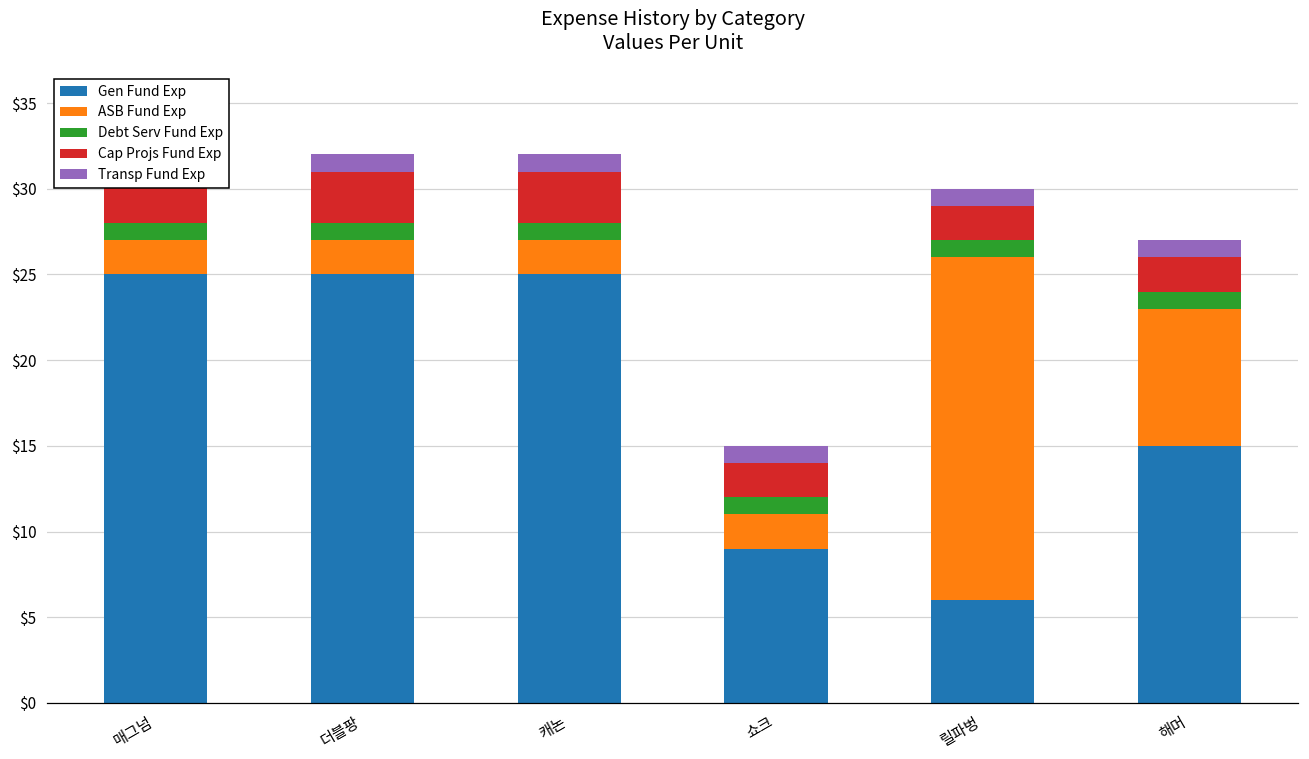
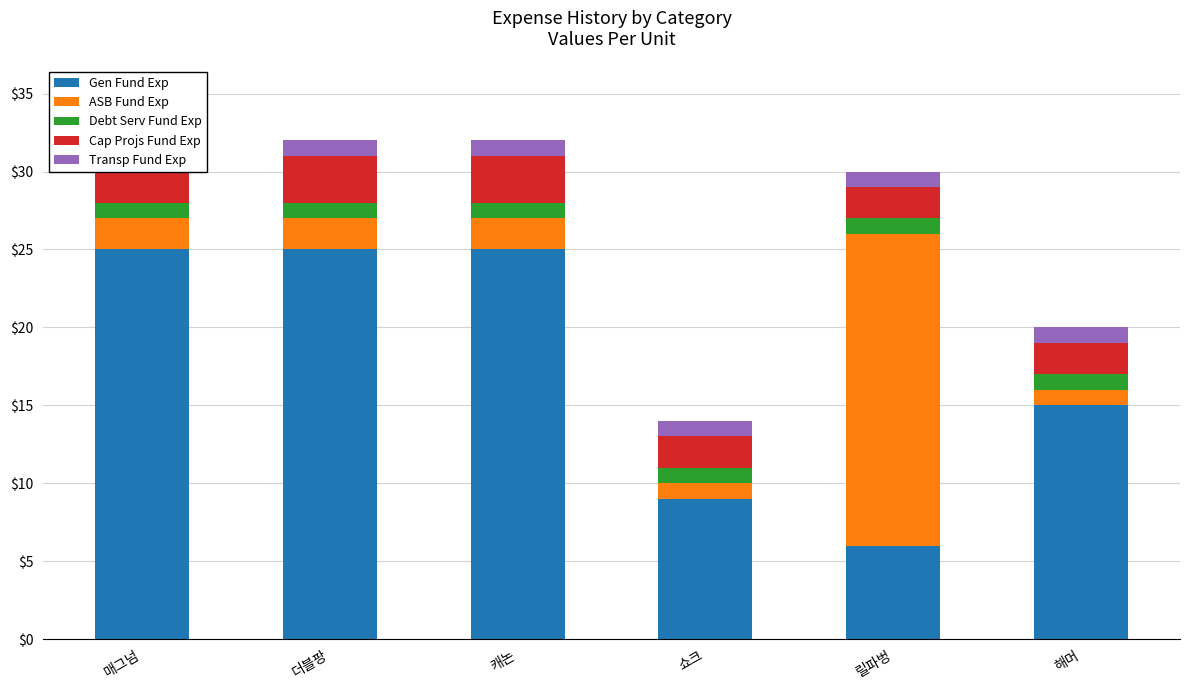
ASB Fund Exp, 쇼크: $2 -> $1
ASB Fund Exp, 해머: $8 -> $1
